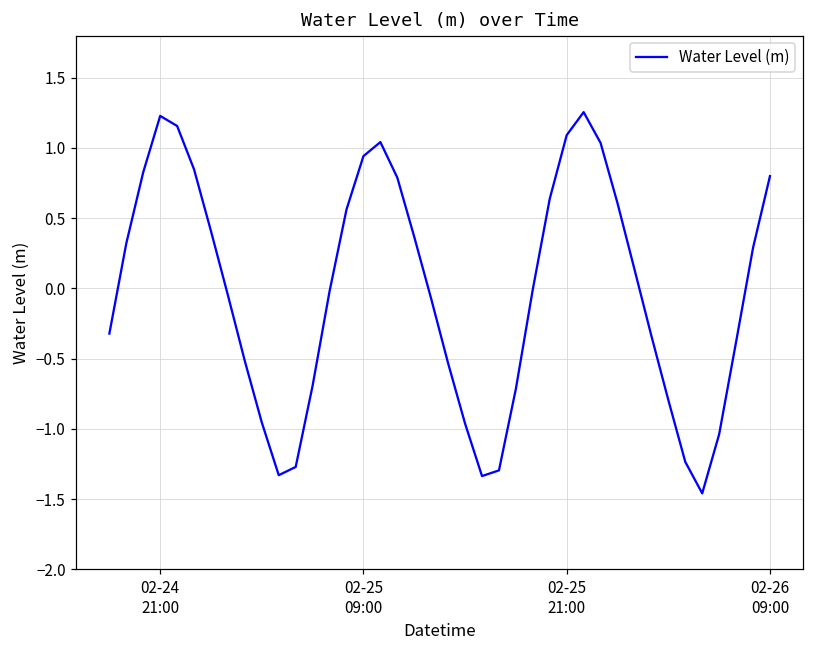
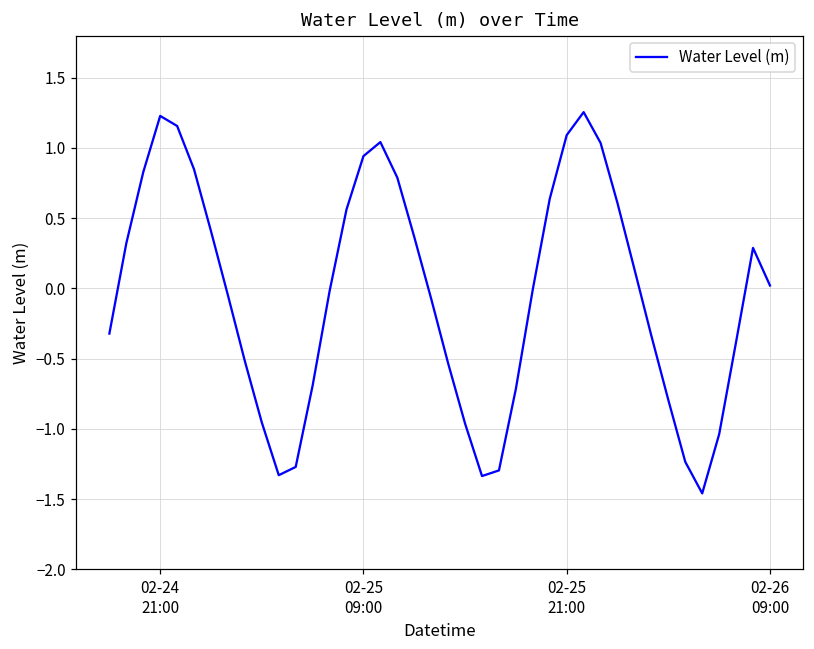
02-26 09:00: 0.80 -> 0.02
